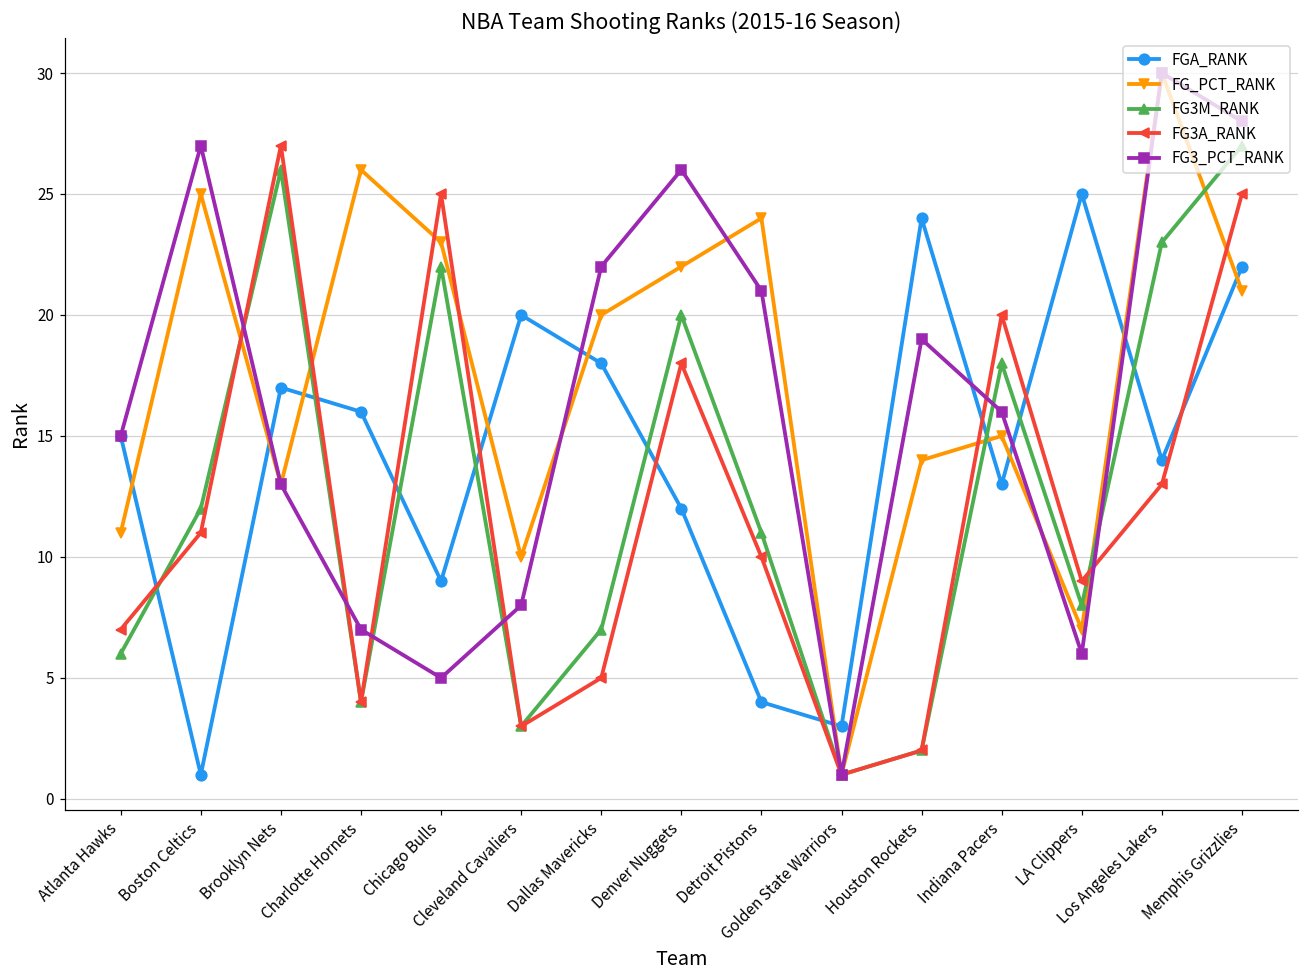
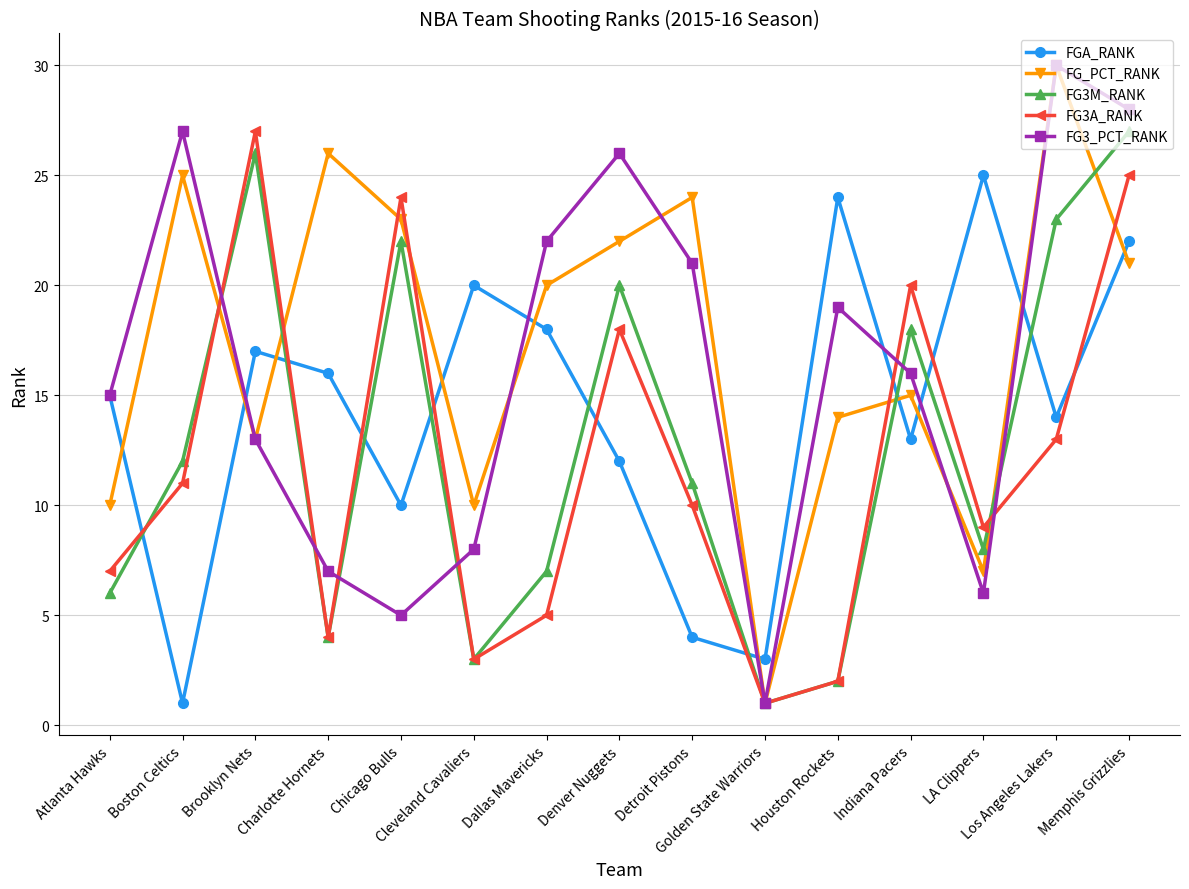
FG_PCT_RANK, Atlanta Hawks: 11 -> 10
FGA_RANK, Chicago Bulls: 9 -> 10
FG3A_RANK, Chicago Bulls: 25 -> 24
